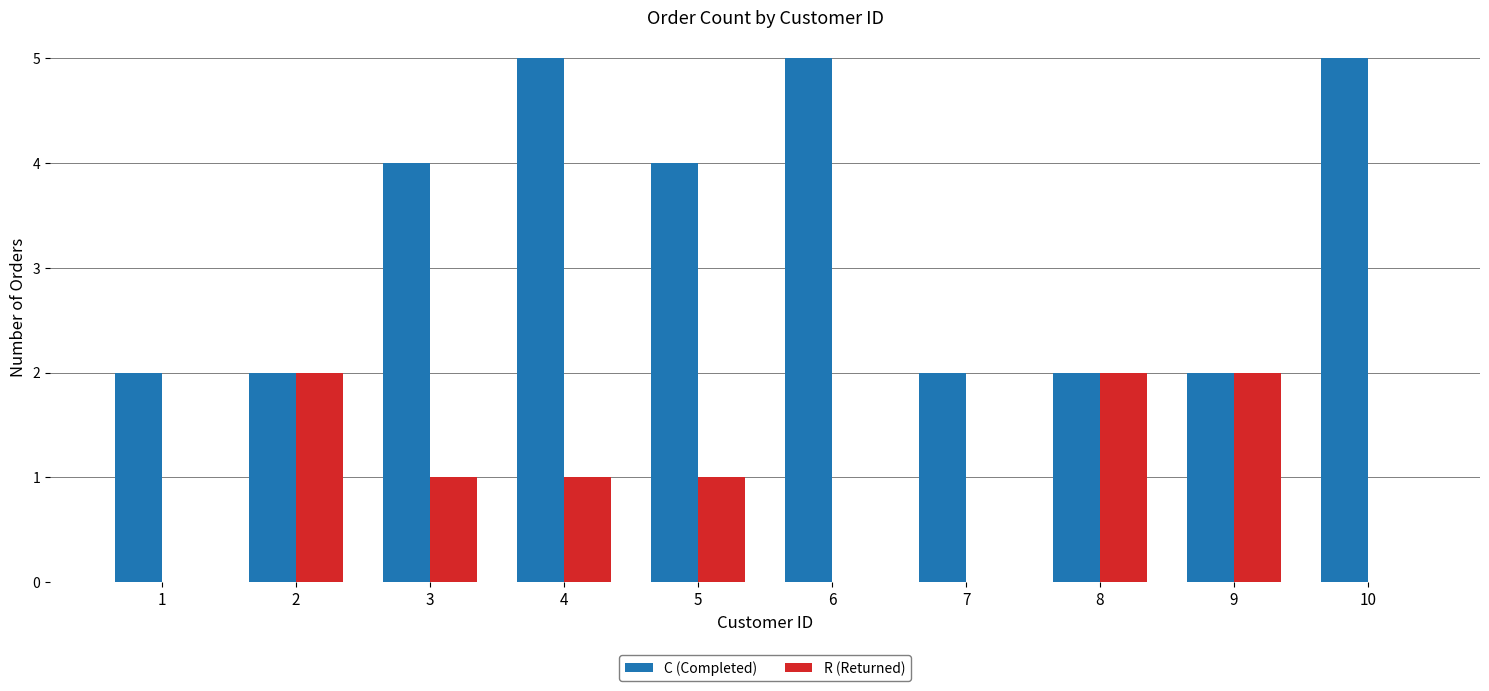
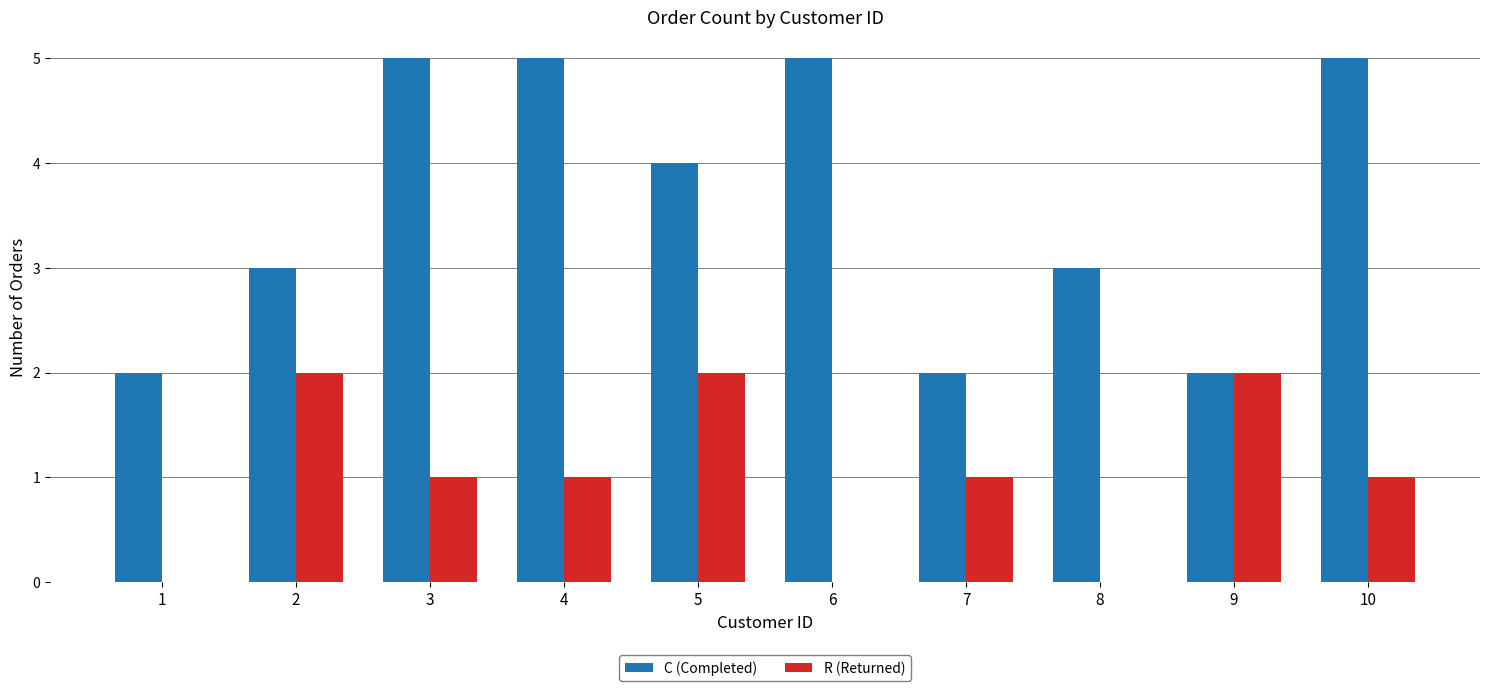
C (Completed), 2: 2 -> 3
C (Completed), 3: 4 -> 5
R (Returned), 5: 1 -> 2
R (Returned), 7: 0 -> 1
C (Completed), 8: 2 -> 3
R (Returned), 8: 2 -> 0
R (Returned), 10: 0 -> 1
